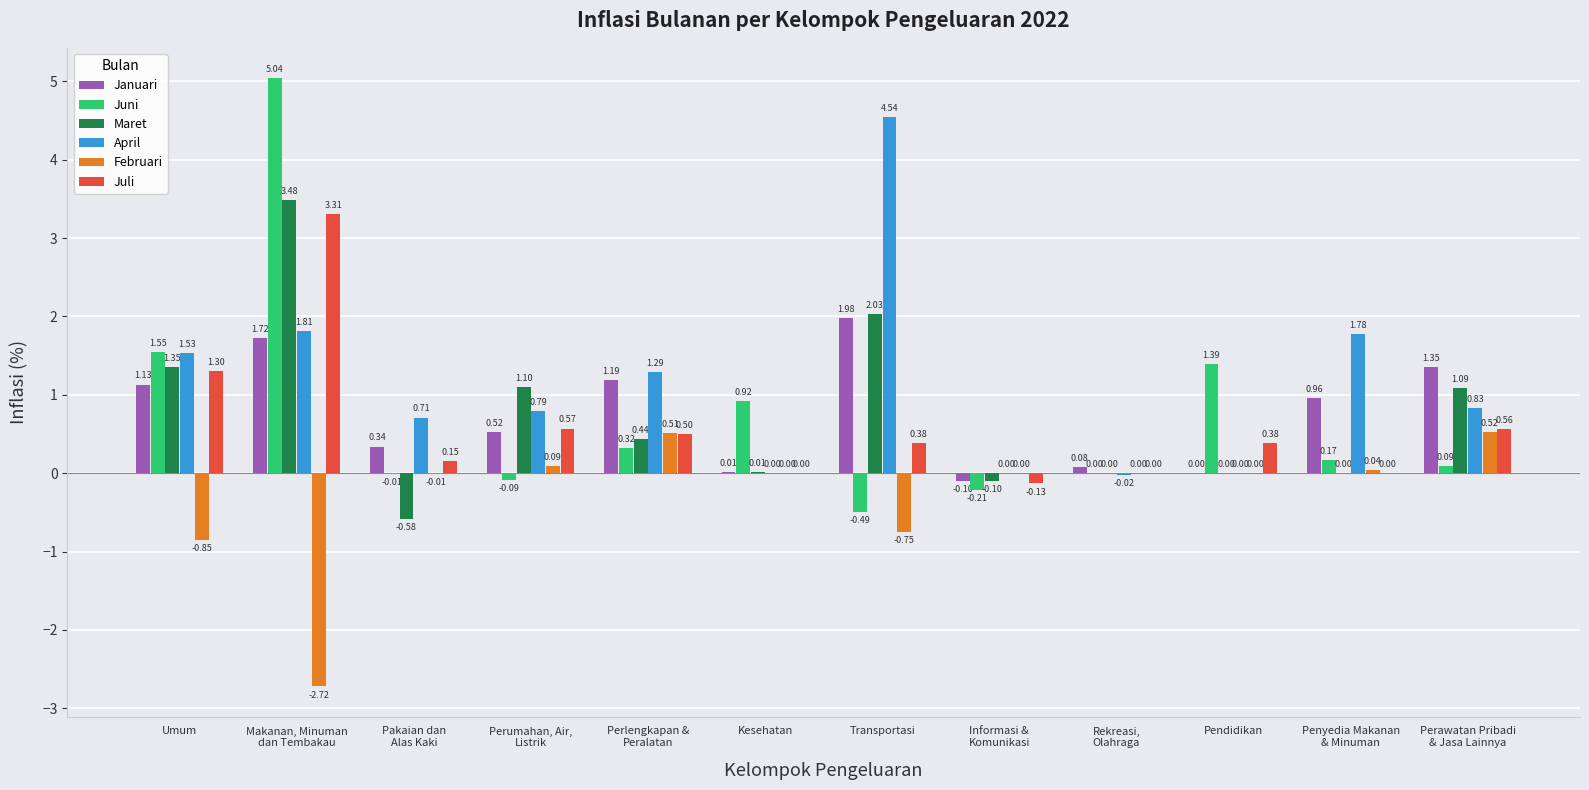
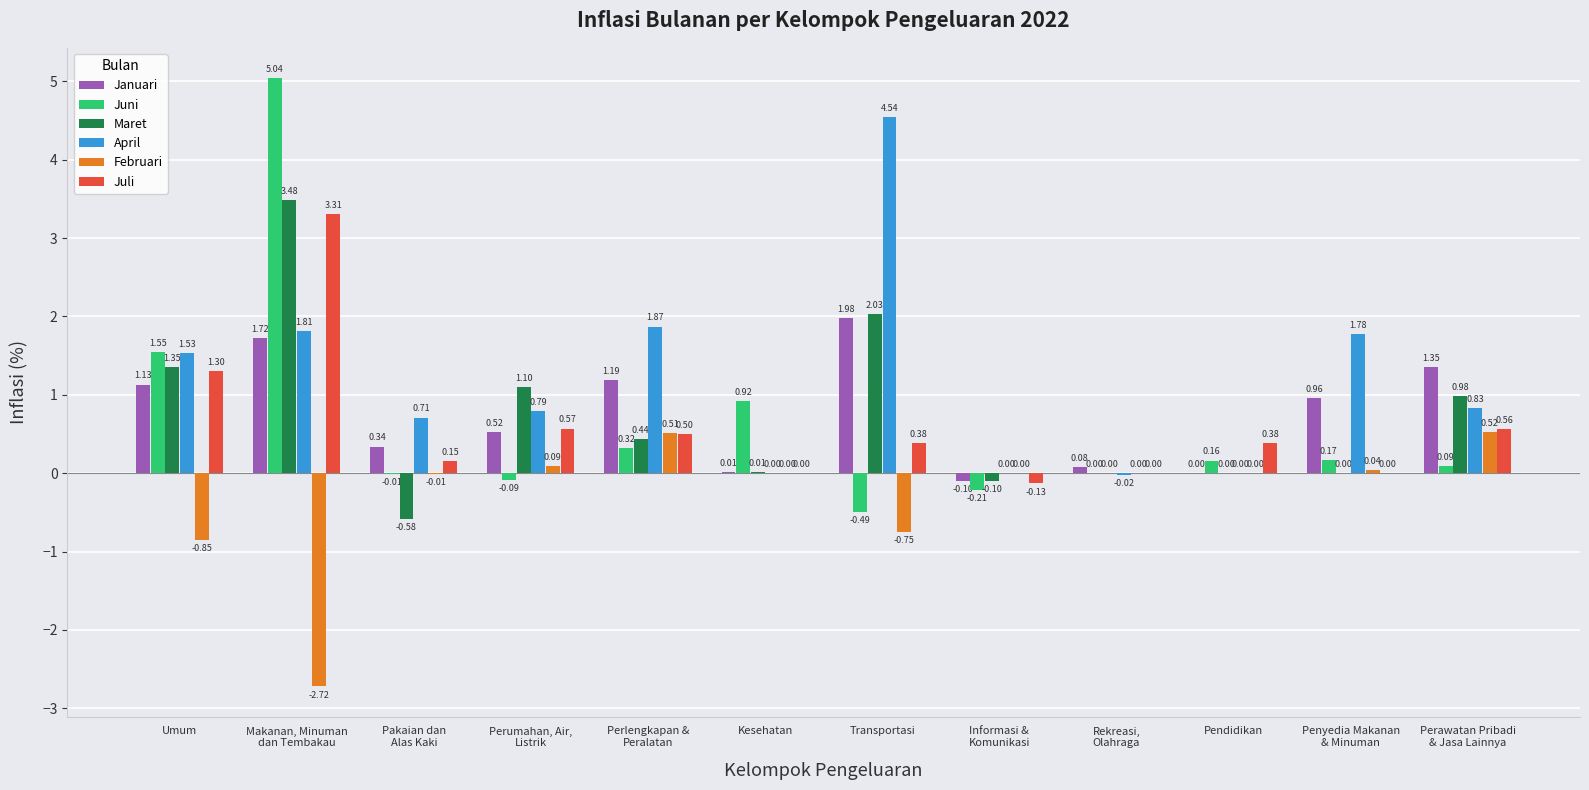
April, Perlengkapan & Peralatan: 1.29 -> 1.87
Juni, Pendidikan: 1.39 -> 0.16
Maret, Perawatan Pribadi & Jasa Lainnya: 1.09 -> 0.98
